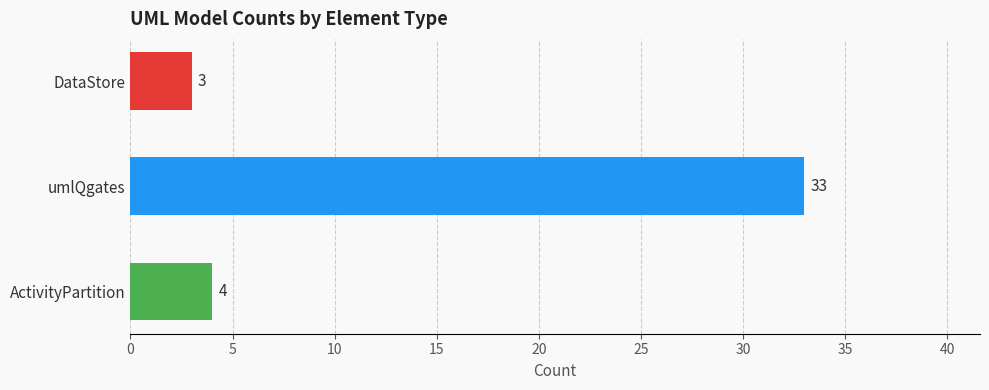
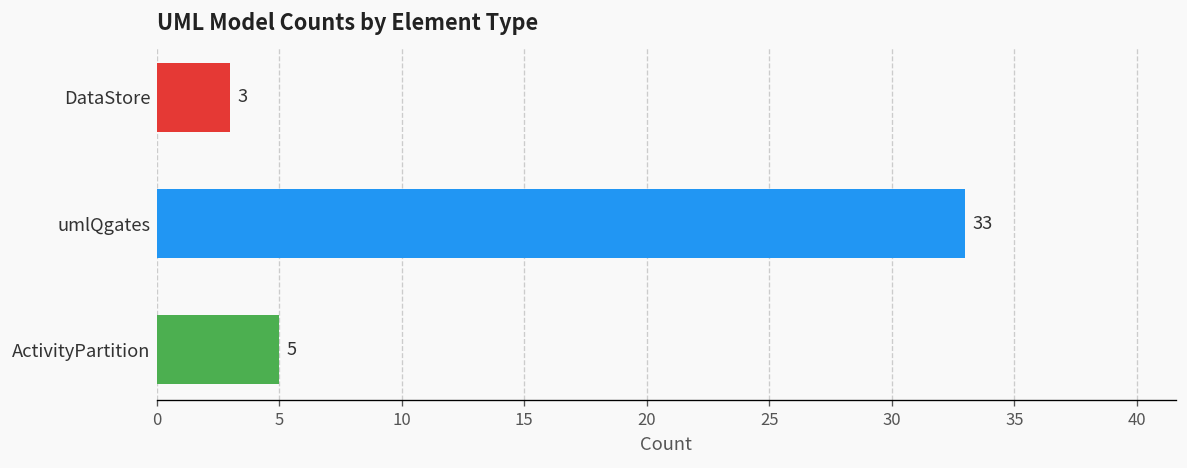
ActivityPartition: 4 -> 5
